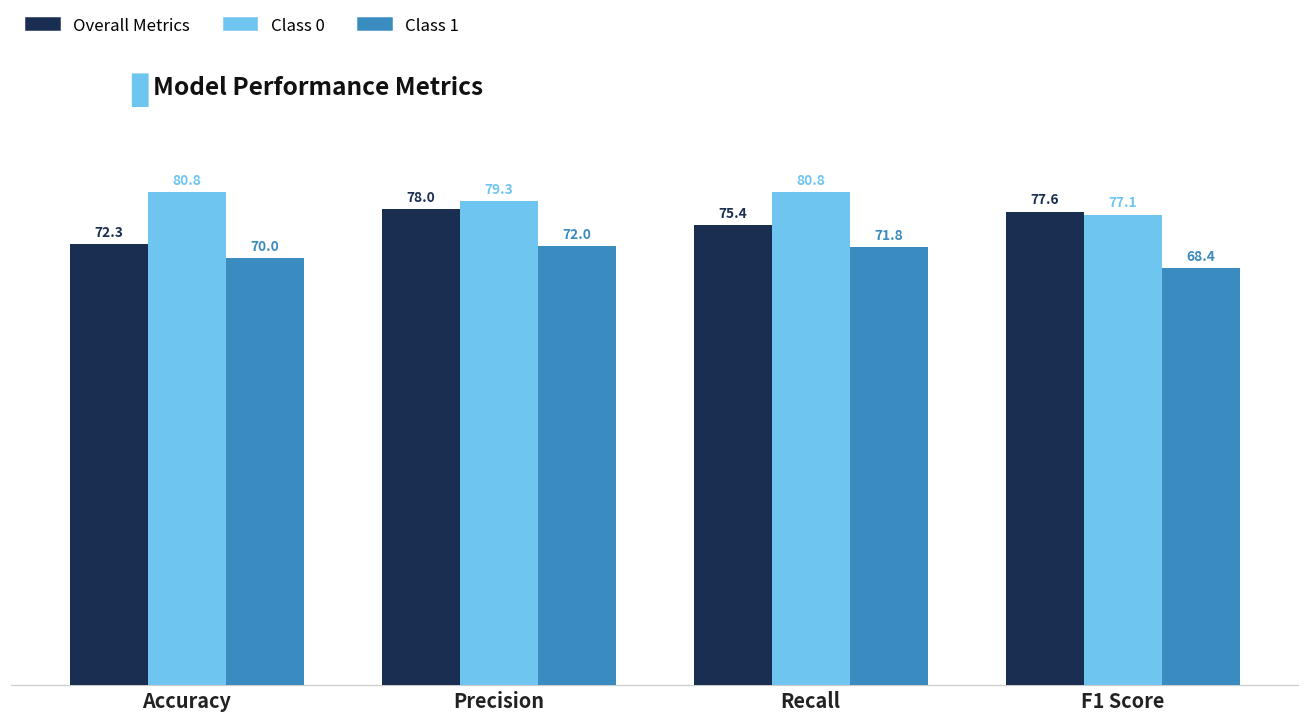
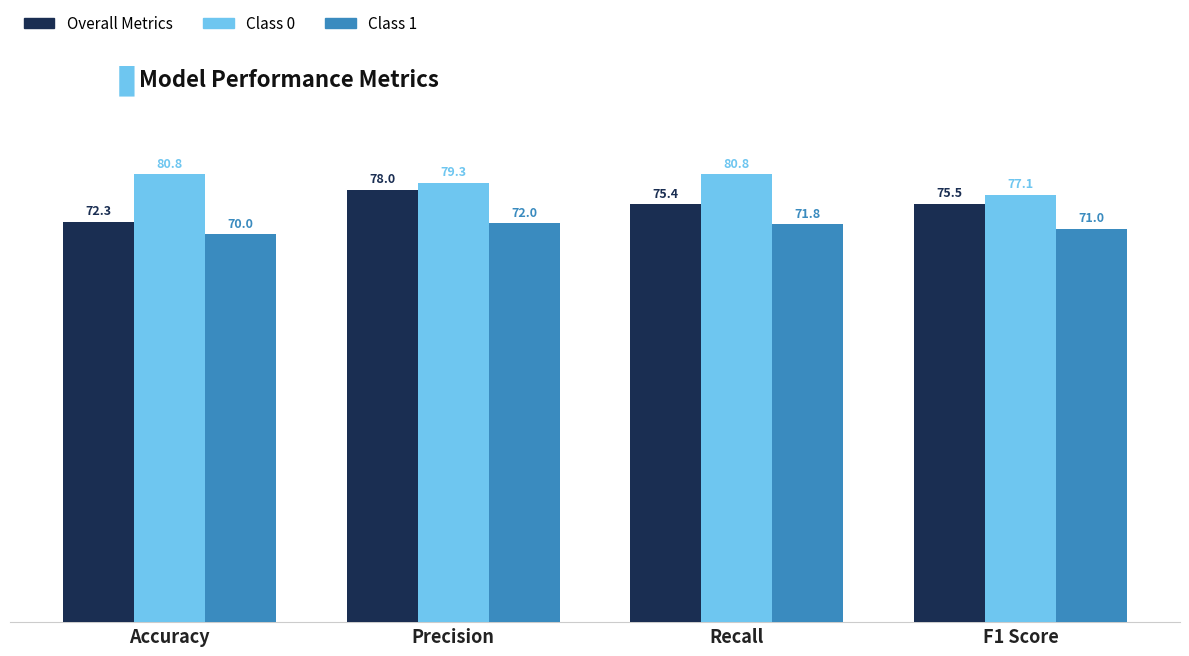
Overall Metrics, F1 Score: 77.6 -> 75.5
Class 1, F1 Score: 68.4 -> 71.0
